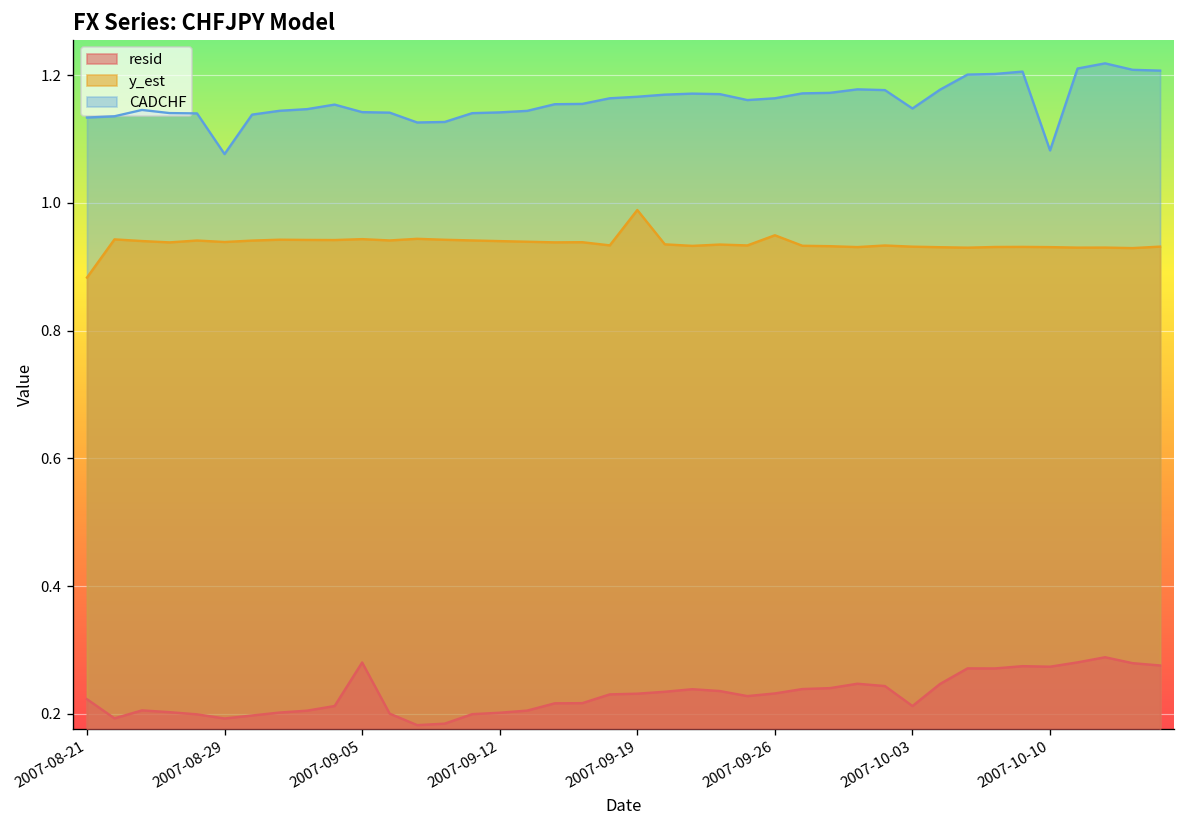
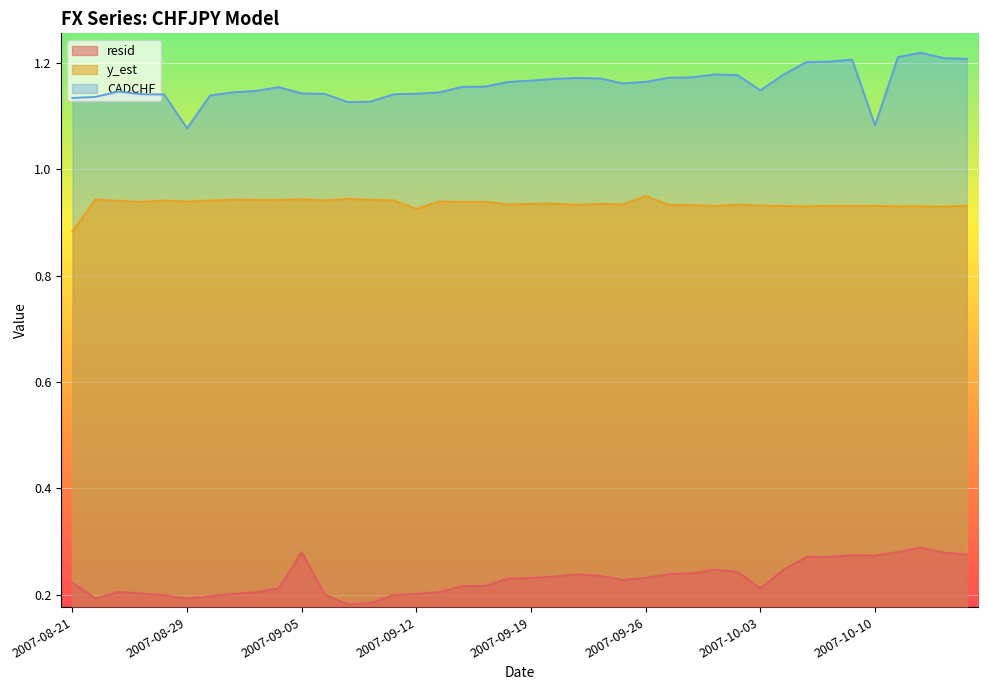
y_est, 2007-09-12: 0.94 -> 0.93
y_est, 2007-09-19: 0.99 -> 0.93
